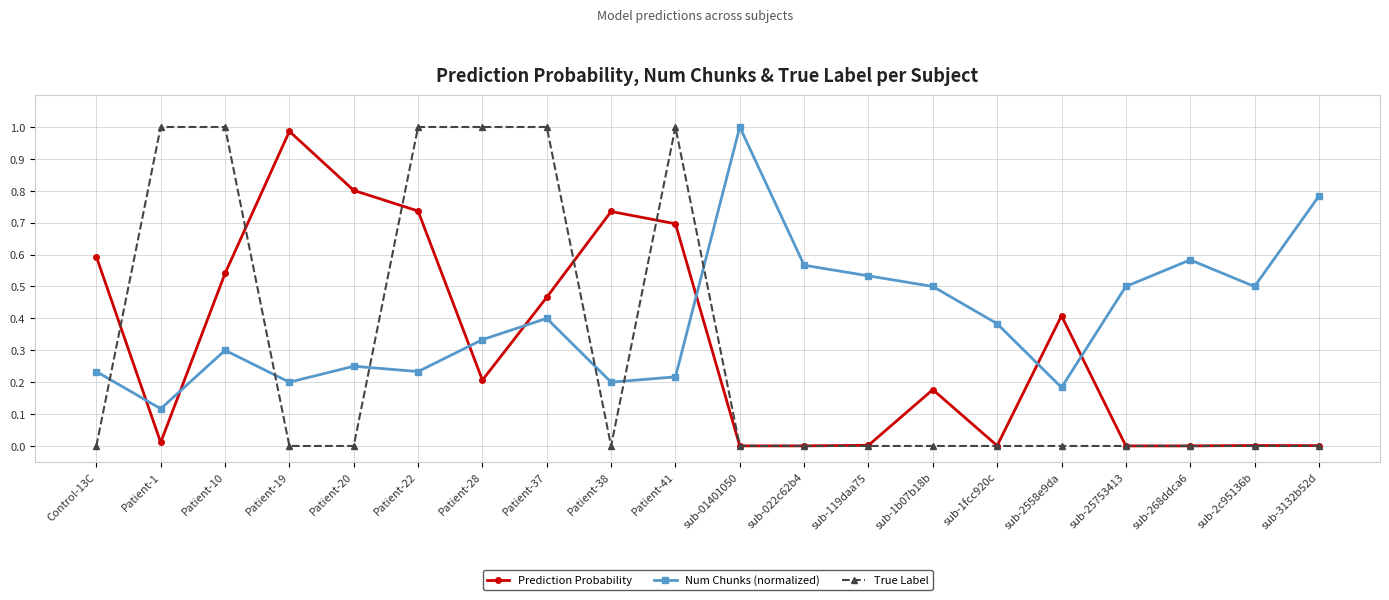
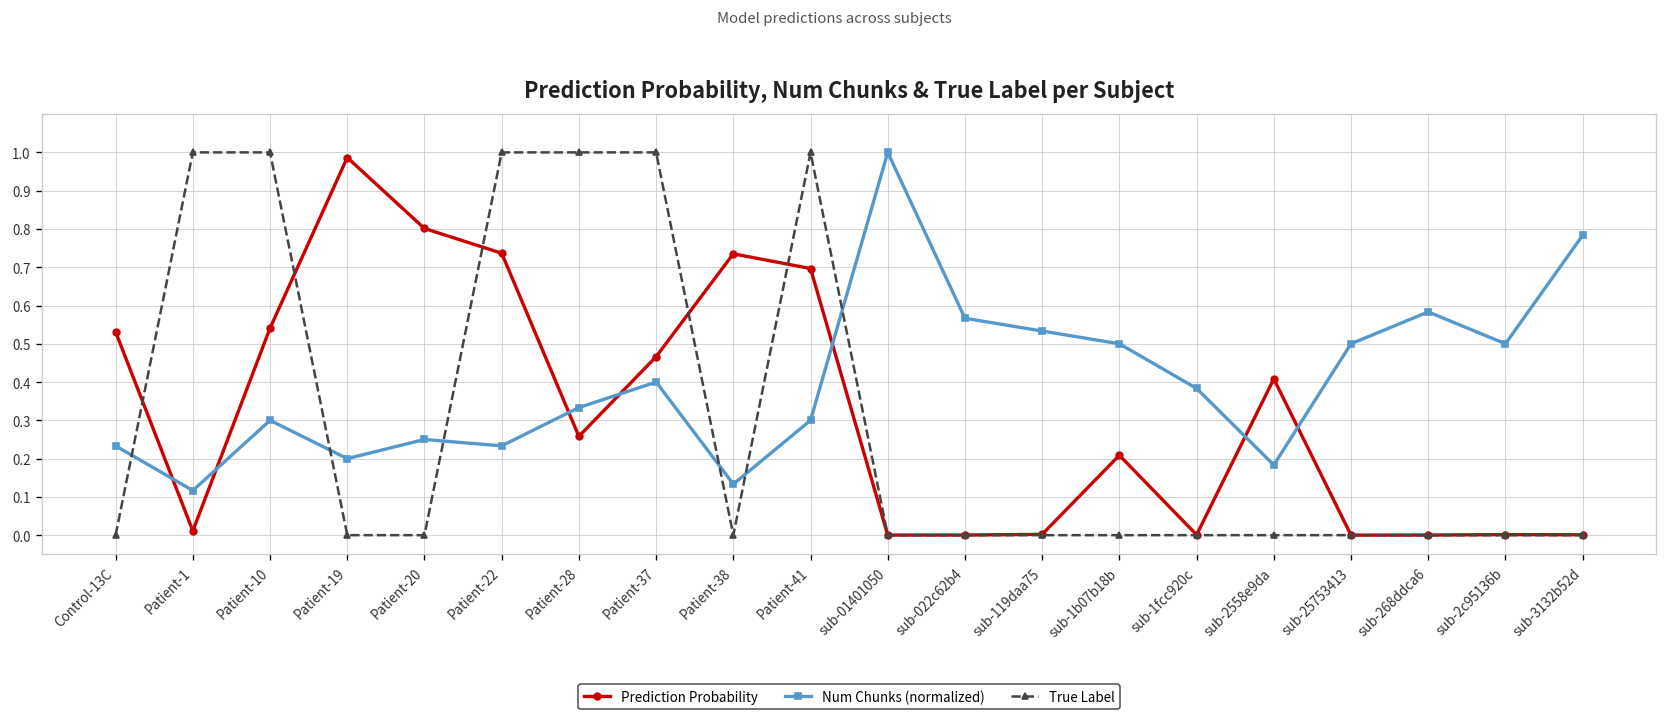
Prediction Probability, Control-13C: 0.59 -> 0.53
Prediction Probability, Patient-28: 0.21 -> 0.26
Num Chunks (normalized), Patient-38: 0.20 -> 0.13
Num Chunks (normalized), Patient-41: 0.22 -> 0.30
Prediction Probability, sub-1b07b18b: 0.18 -> 0.21
